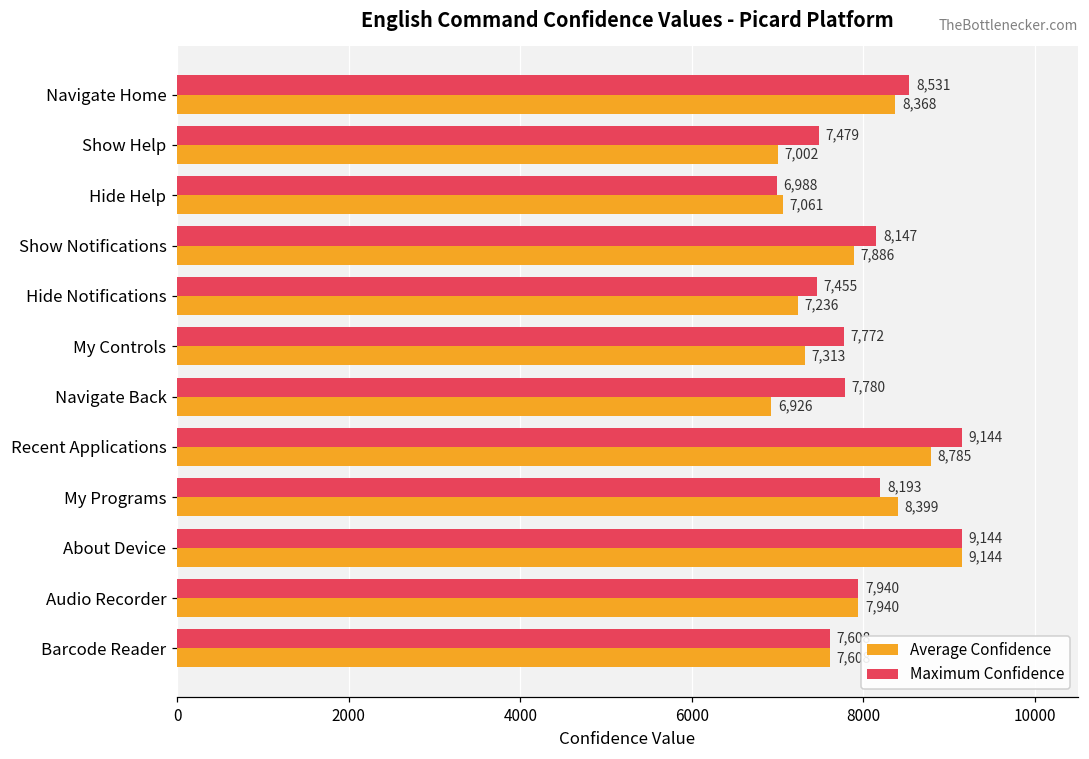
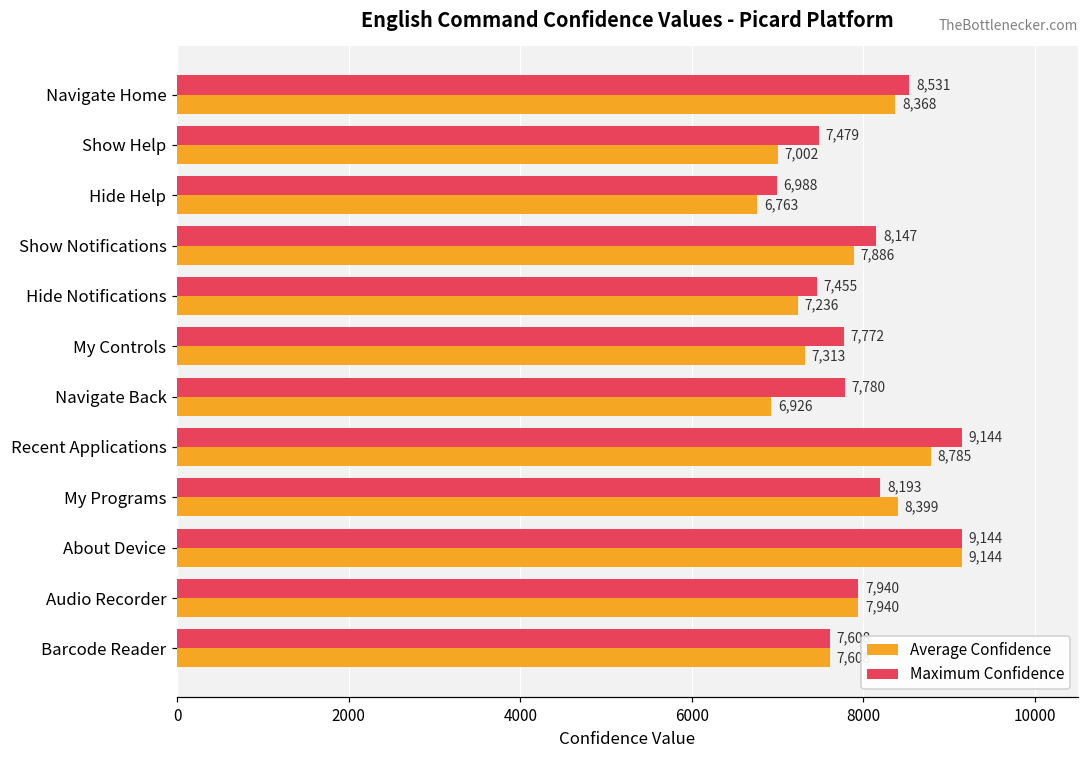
Average Confidence, Hide Help: 7,061 -> 6,763
